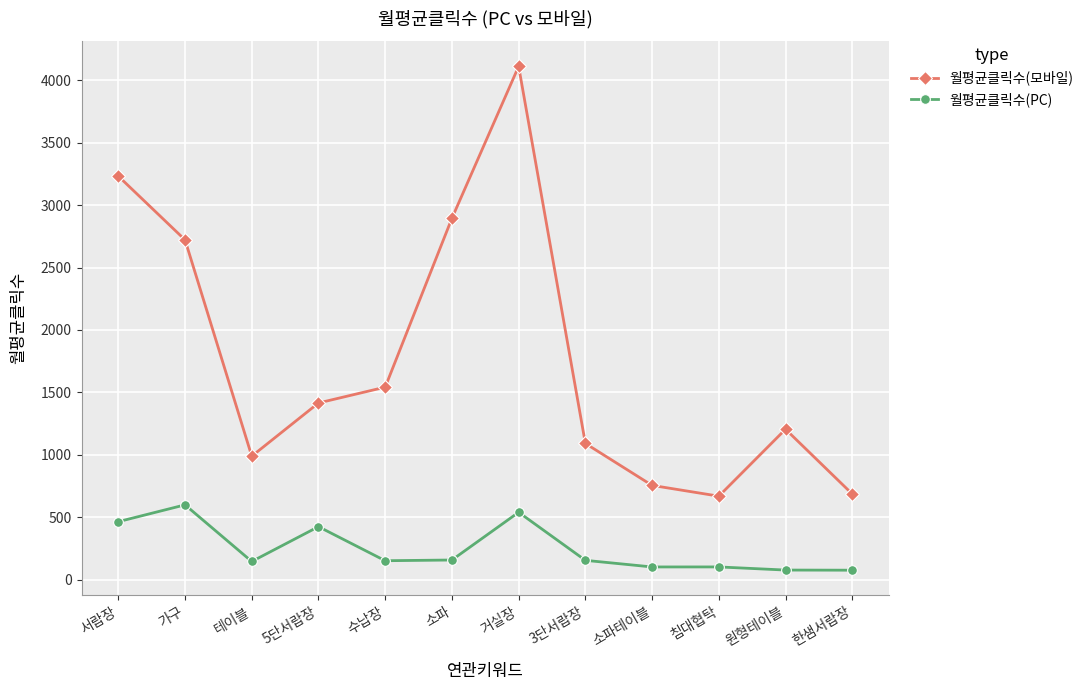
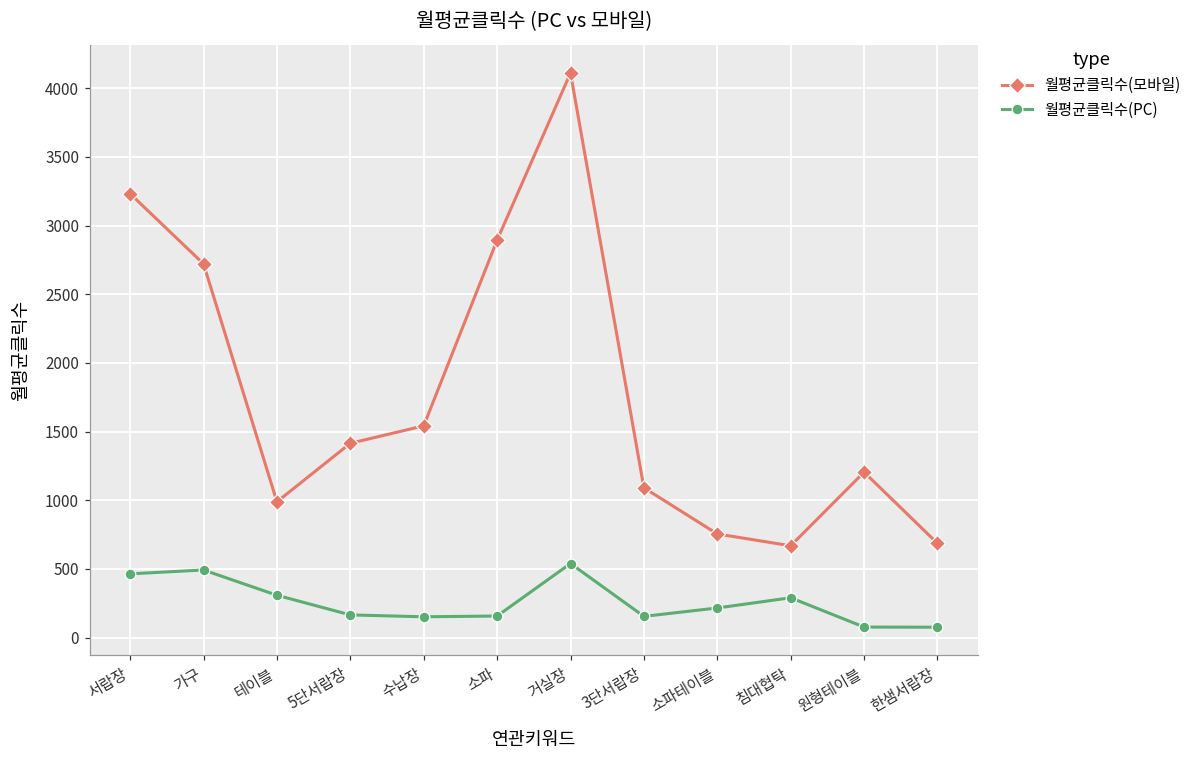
월평균클릭수(PC), 가구: 600 -> 490
월평균클릭수(PC), 테이블: 150 -> 310
월평균클릭수(PC), 5단서랍장: 420 -> 170
월평균클릭수(PC), 소파테이블: 100 -> 220
월평균클릭수(PC), 침대협탁: 100 -> 290
